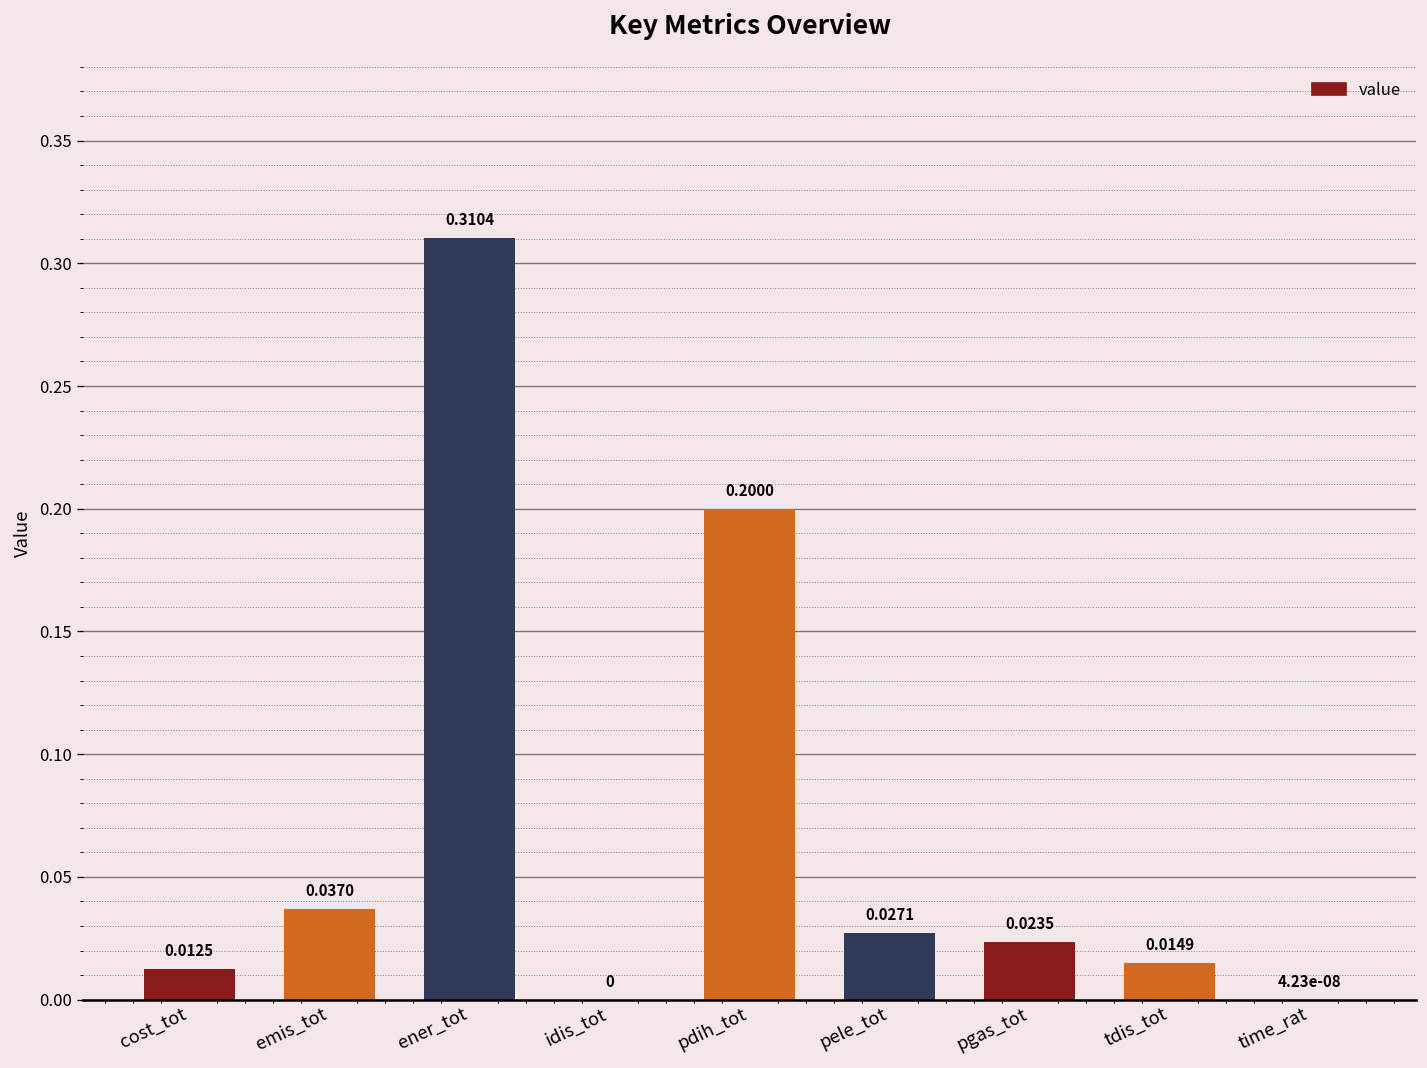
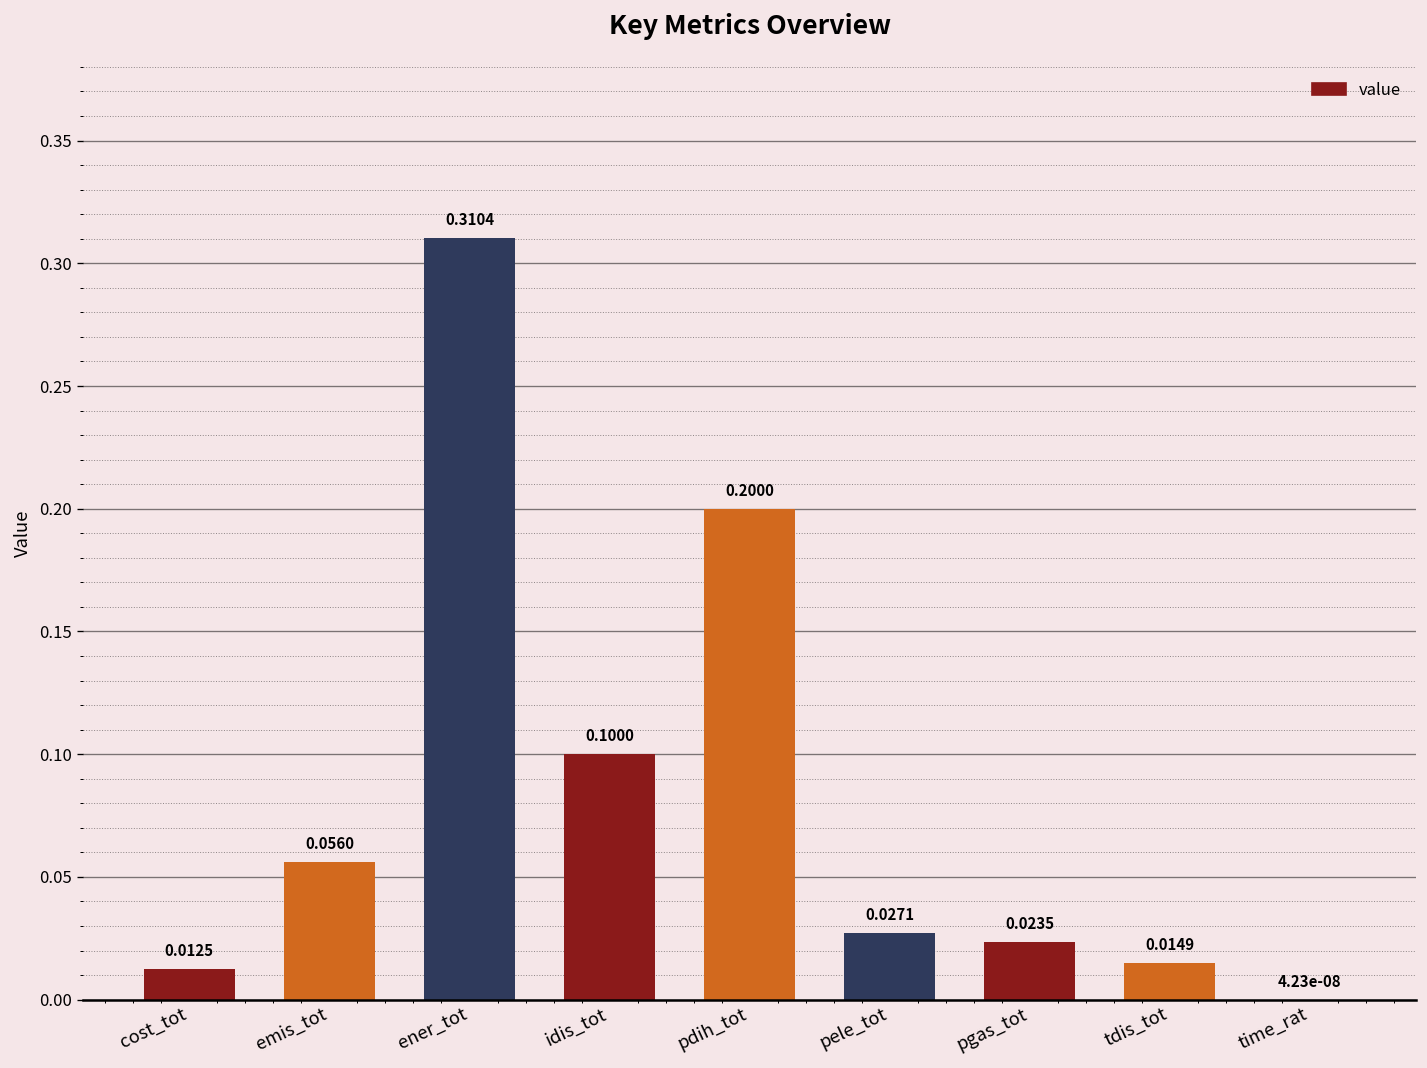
emis_tot: 0.0370 -> 0.0560
idis_tot: 0 -> 0.1000
